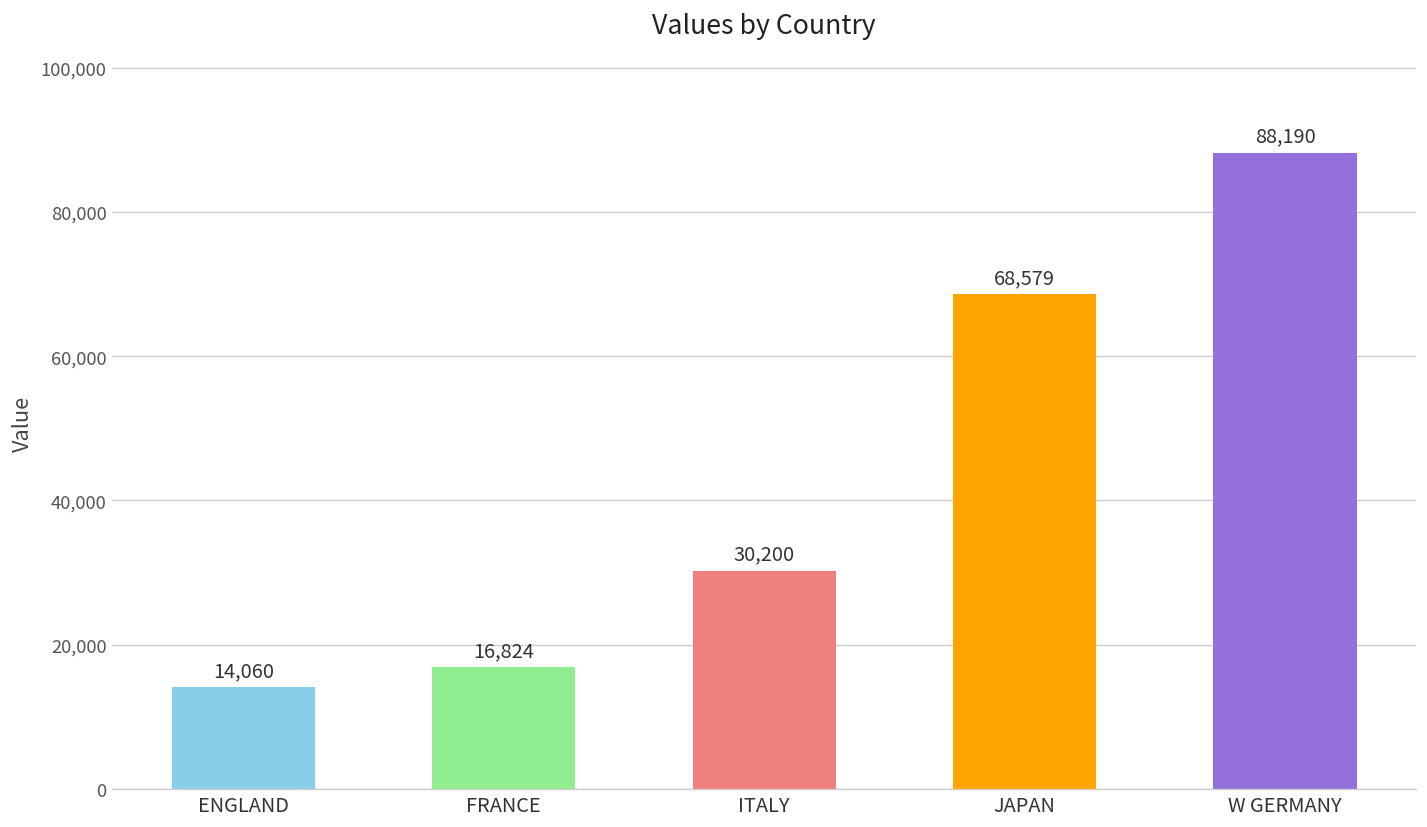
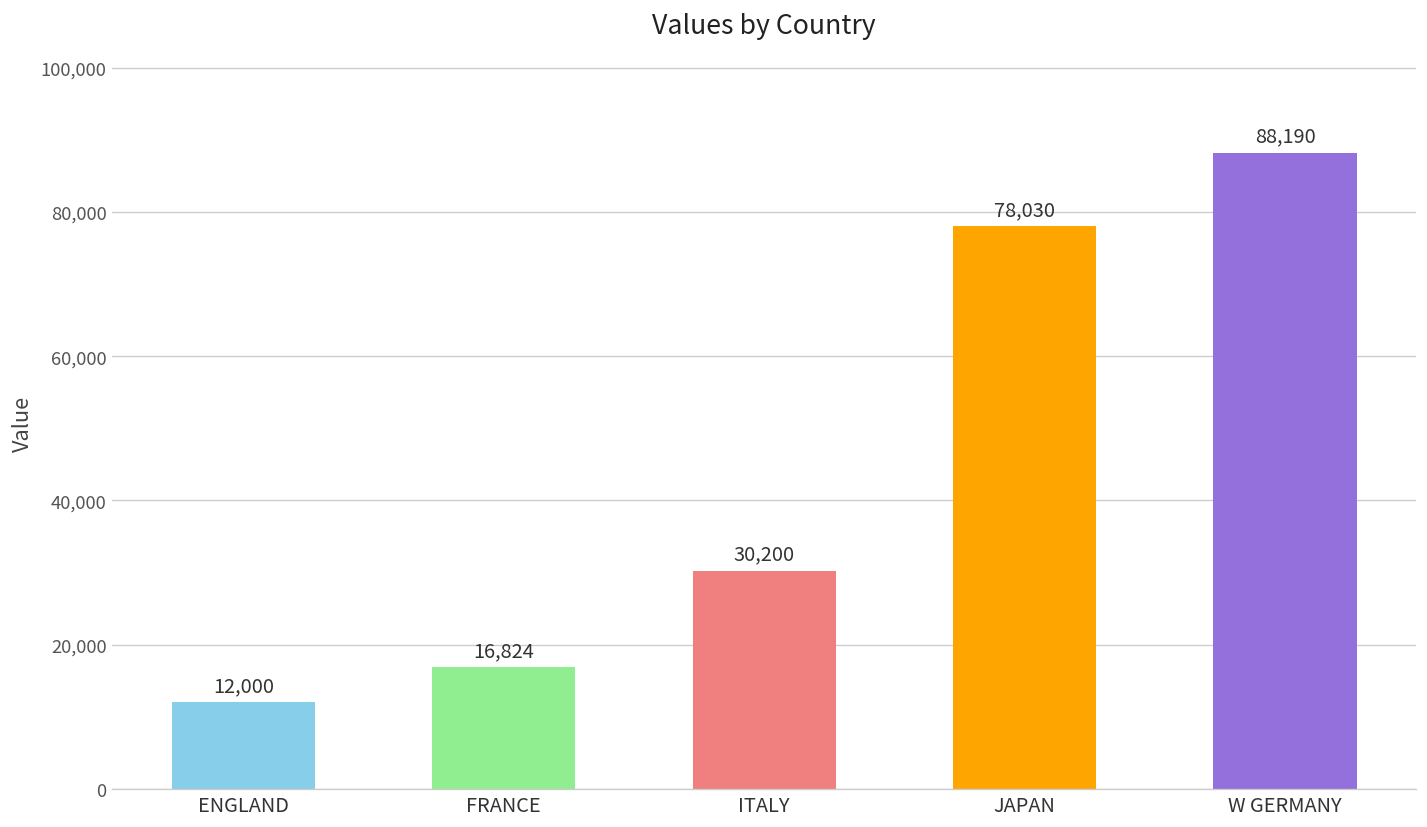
ENGLAND: 14,060 -> 12,000
JAPAN: 68,579 -> 78,030
